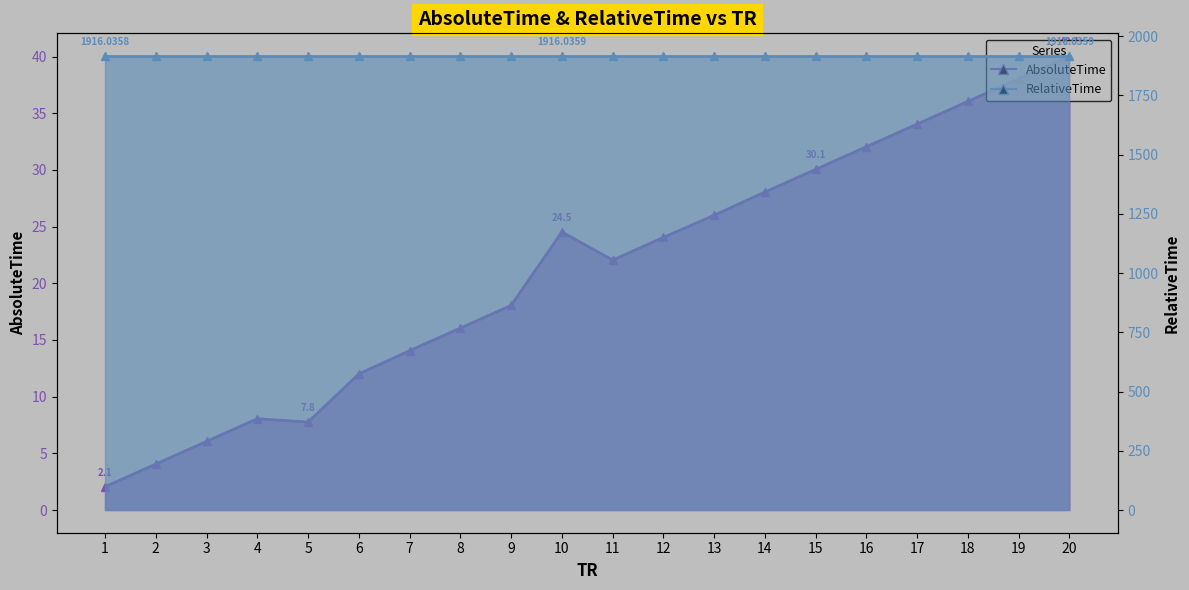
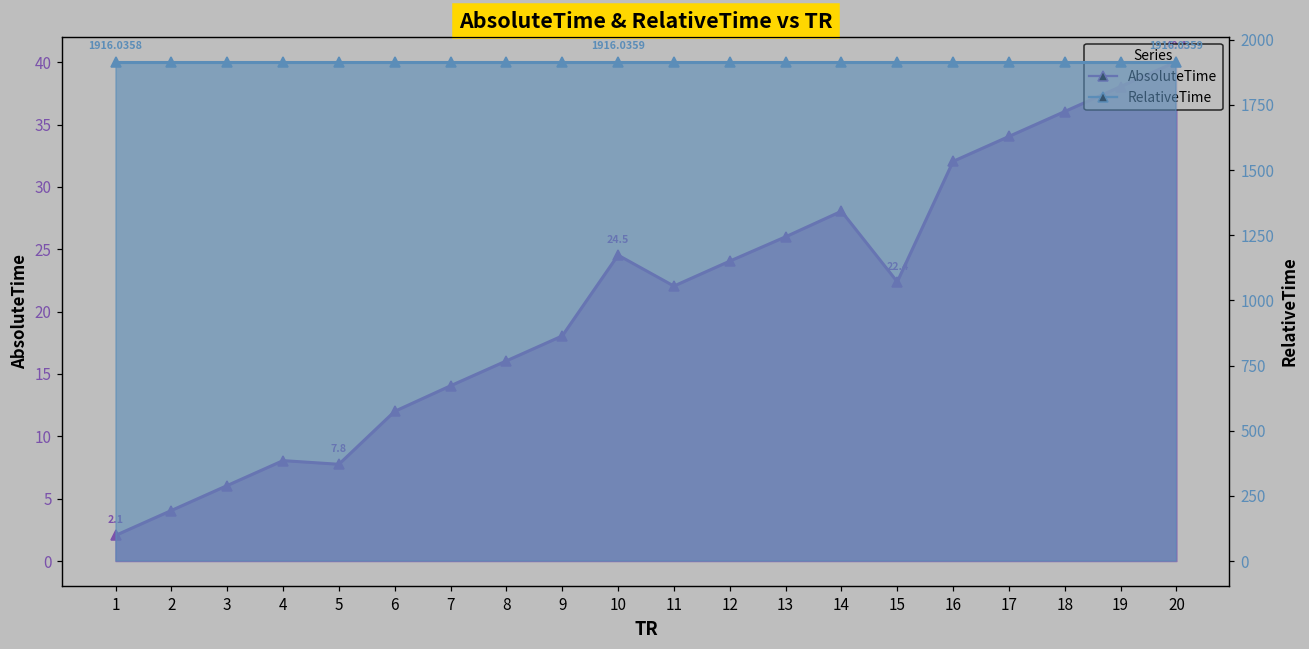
AbsoluteTime, 15: 30.1 -> 22.4
